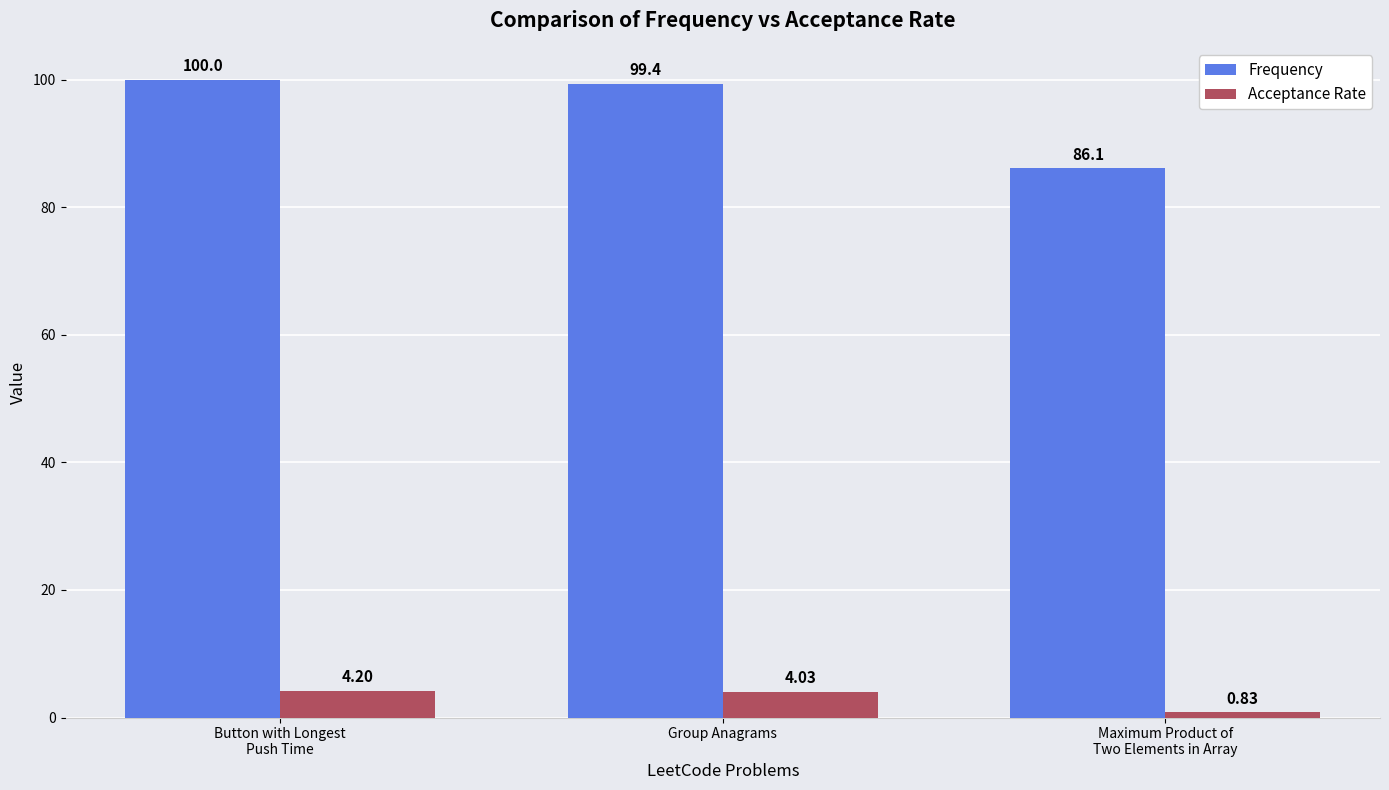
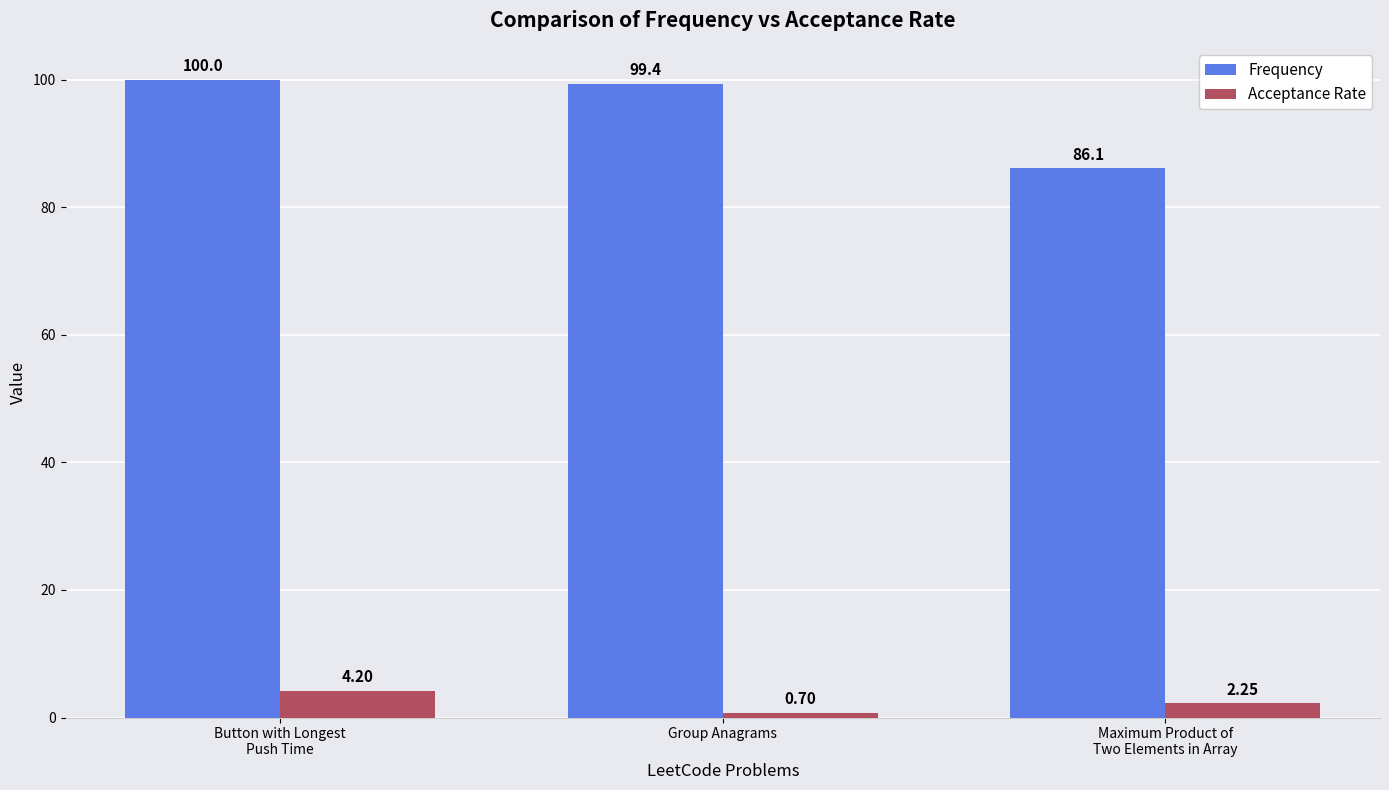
Acceptance Rate, Group Anagrams: 4.03 -> 0.70
Acceptance Rate, Maximum Product of Two Elements in Array: 0.83 -> 2.25
